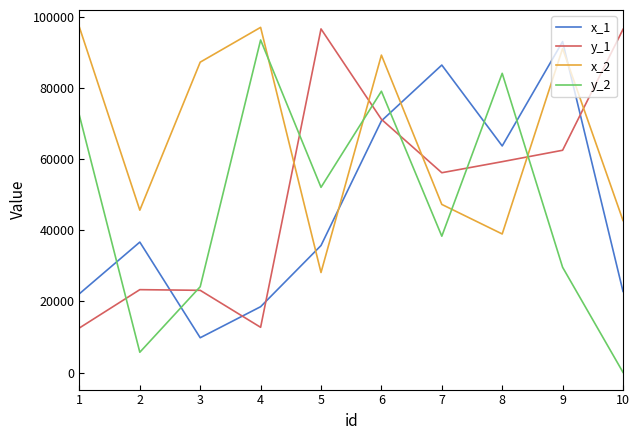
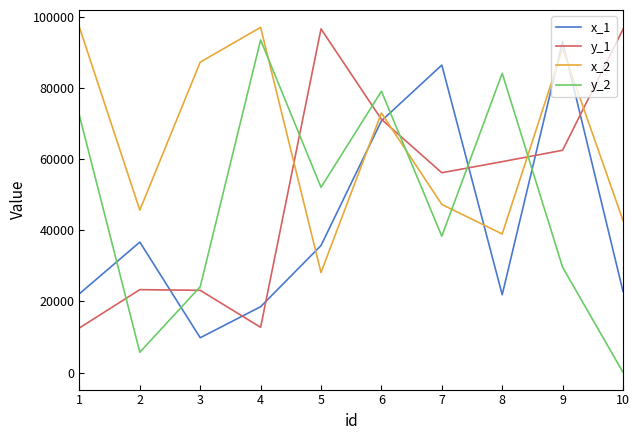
x_2, 6: 89000 -> 73000
x_1, 8: 64000 -> 22000
